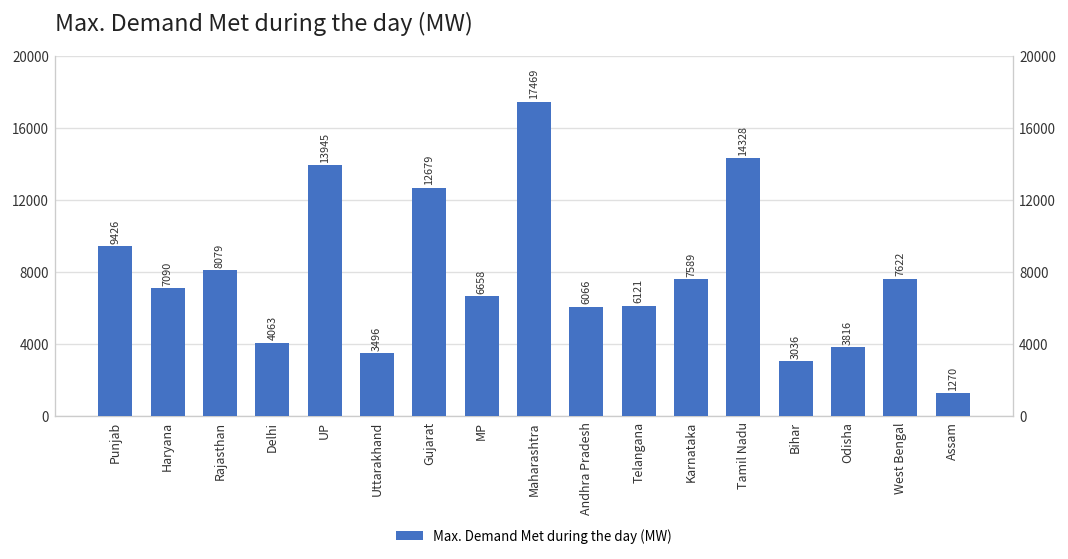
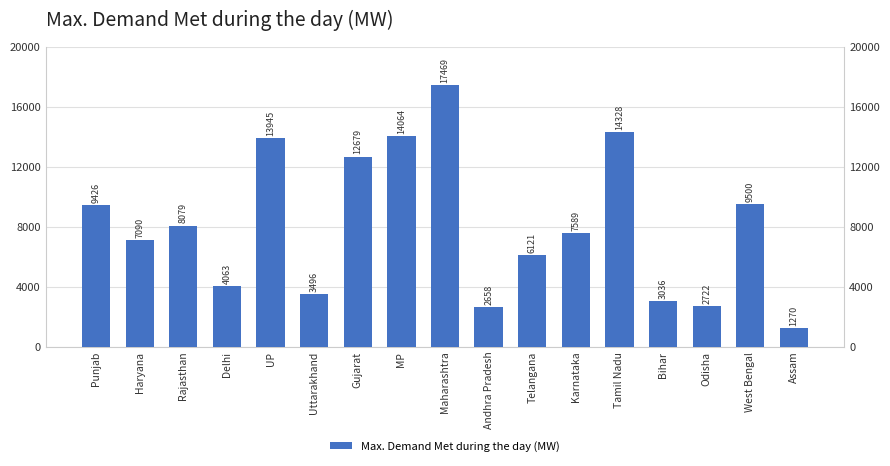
MP: 6658 -> 14064
Andhra Pradesh: 6066 -> 2658
Odisha: 3816 -> 2722
West Bengal: 7622 -> 9500
